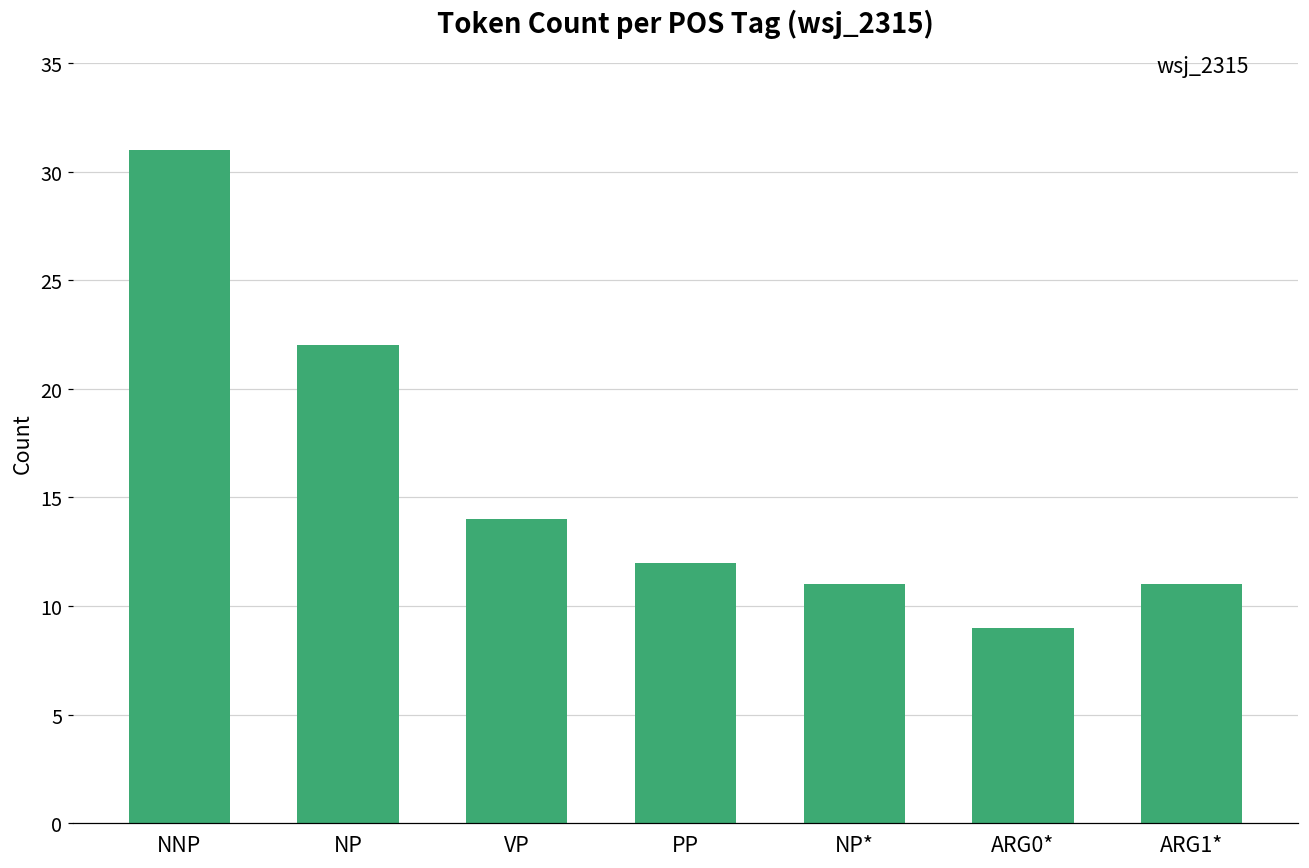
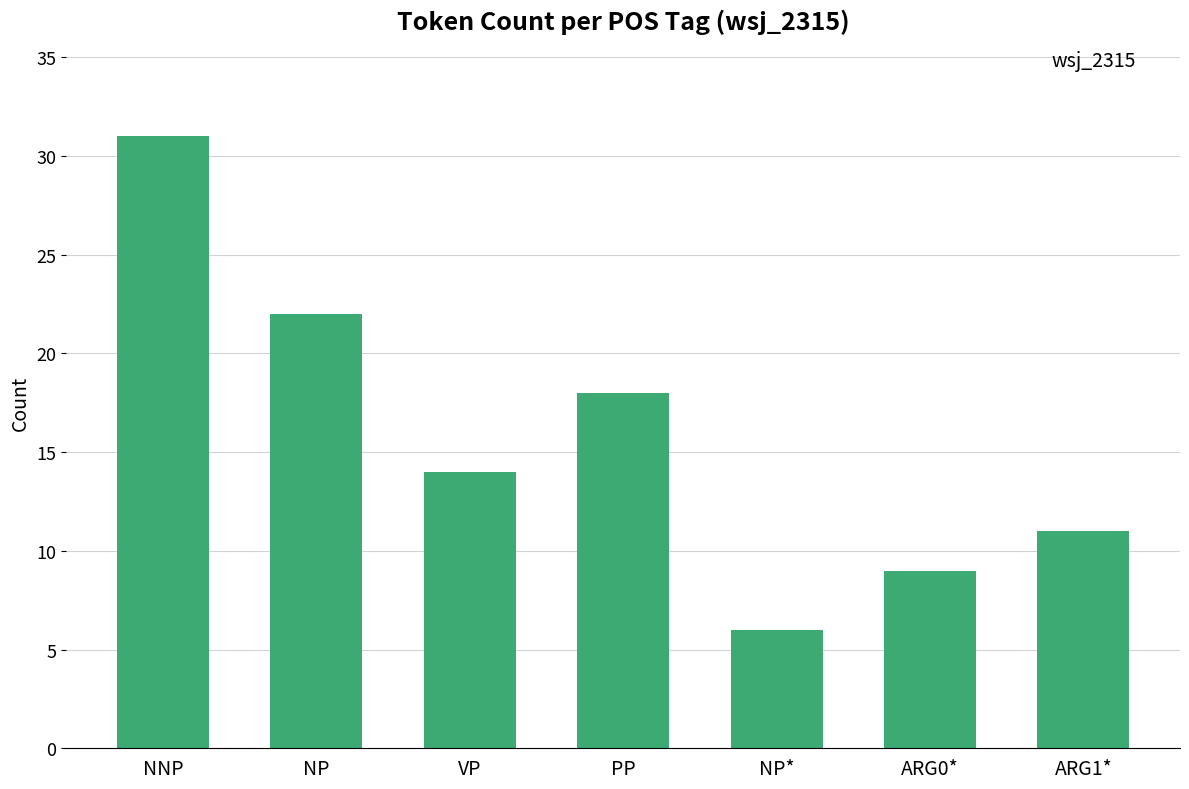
PP: 12 -> 18
NP*: 11 -> 6
